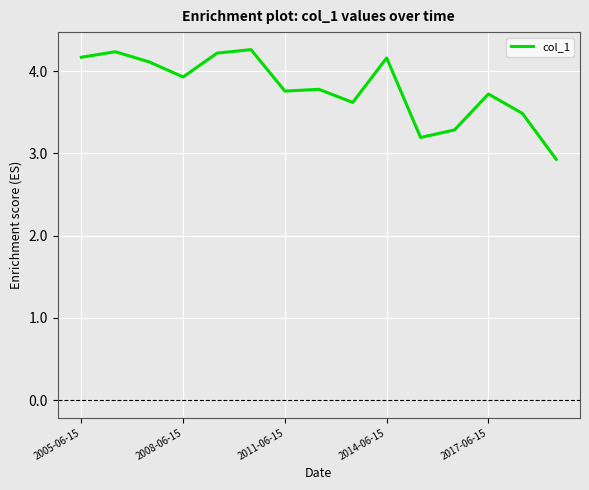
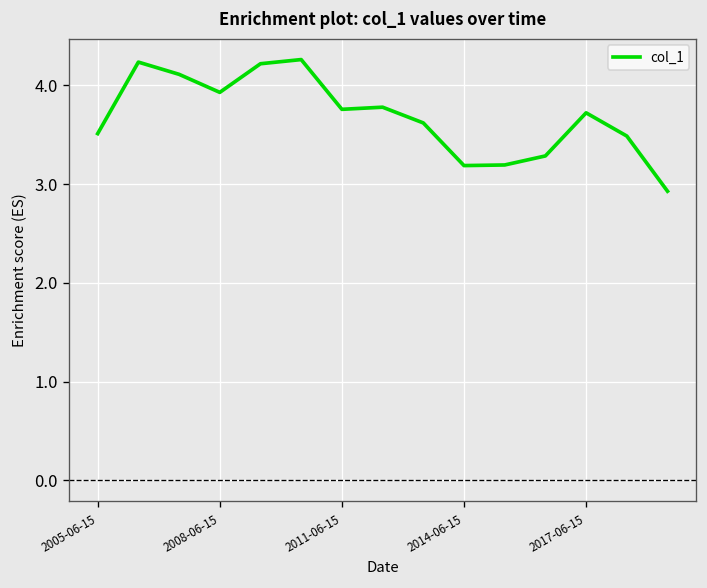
2005-06-15: 4.2 -> 3.5
2014-06-15: 4.2 -> 3.2
